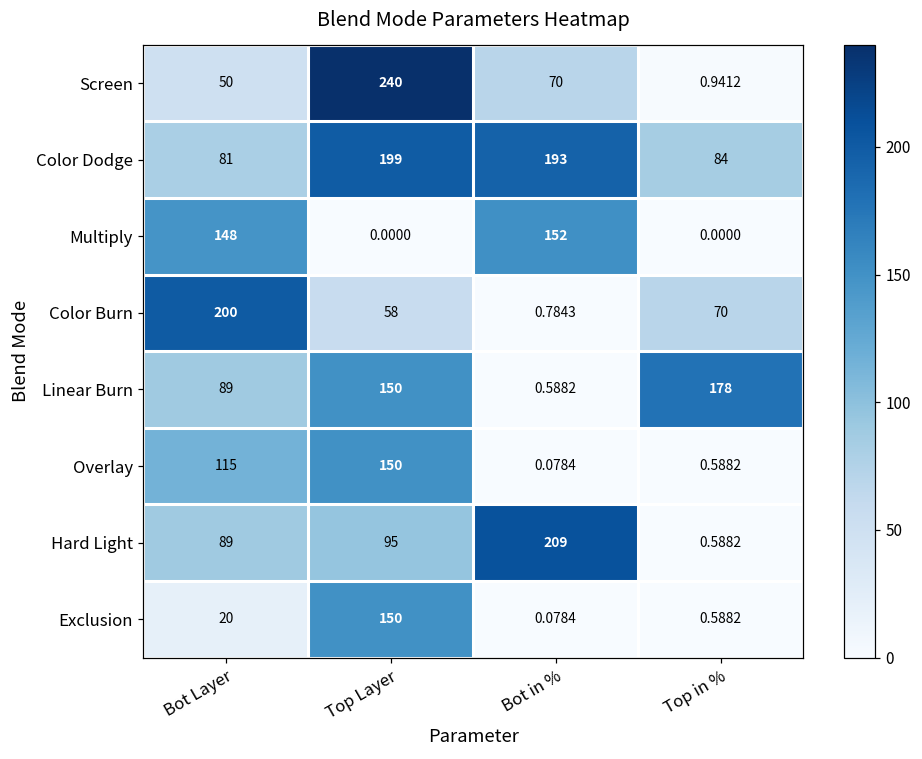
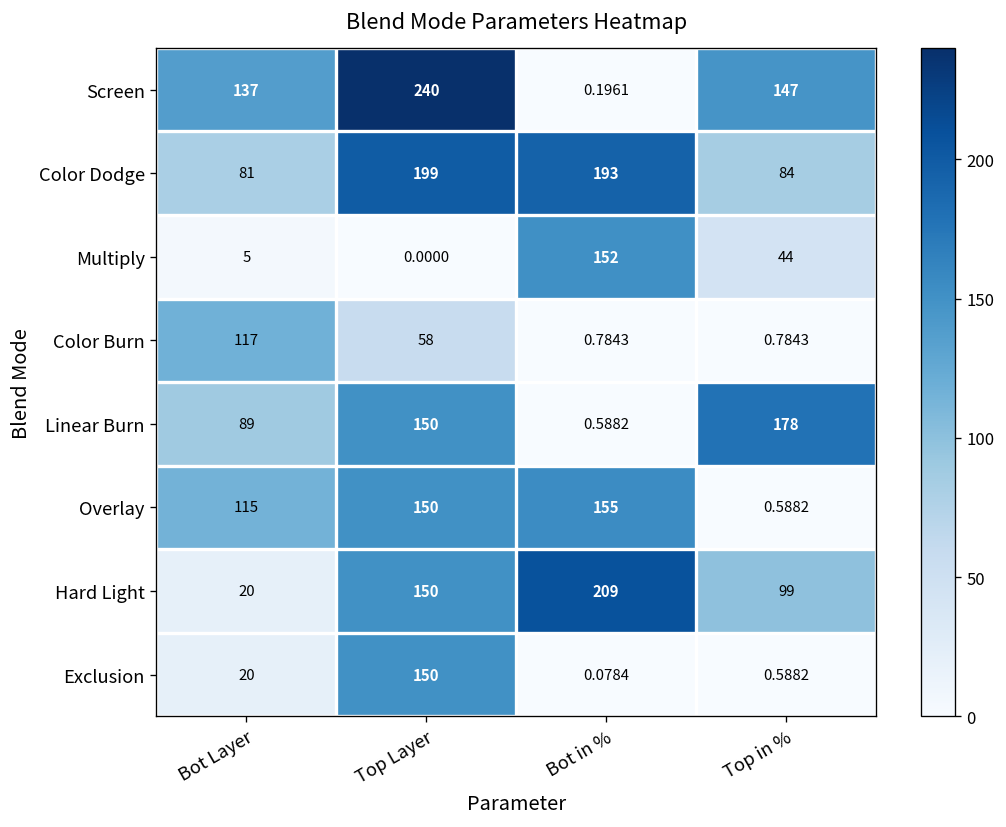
Screen, Bot Layer: 50 -> 137
Screen, Bot in %: 70 -> 0.1961
Screen, Top in %: 0.9412 -> 147
Multiply, Bot Layer: 148 -> 5
Multiply, Top in %: 0.0000 -> 44
Color Burn, Bot Layer: 200 -> 117
Color Burn, Top in %: 70 -> 0.7843
Overlay, Bot in %: 0.0784 -> 155
Hard Light, Bot Layer: 89 -> 20
Hard Light, Top Layer: 95 -> 150
Hard Light, Top in %: 0.5882 -> 99
